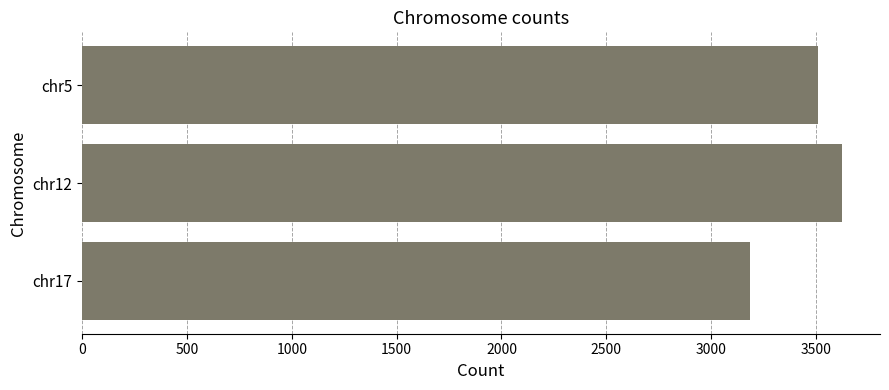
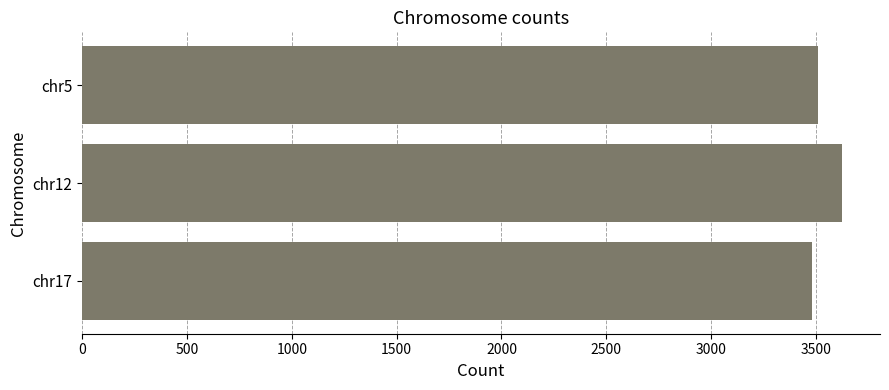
chr17: 3180 -> 3480
